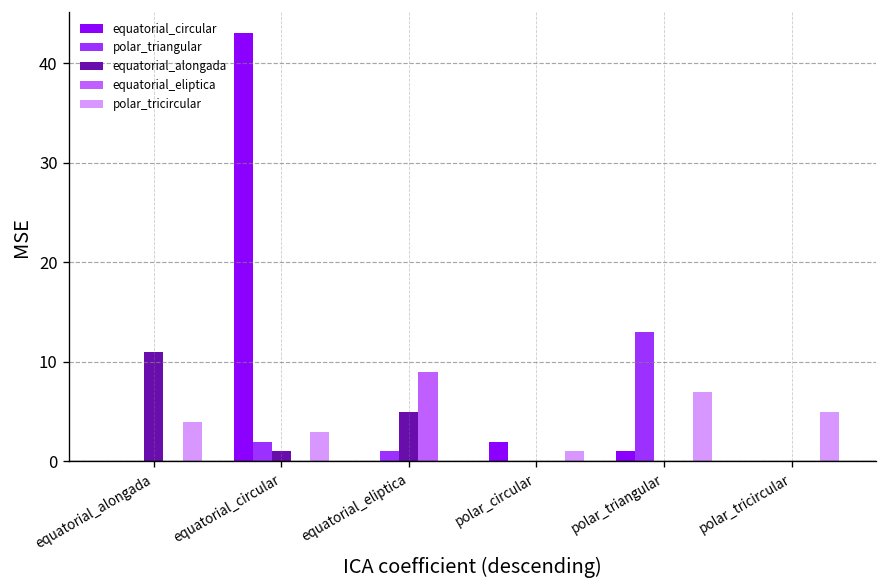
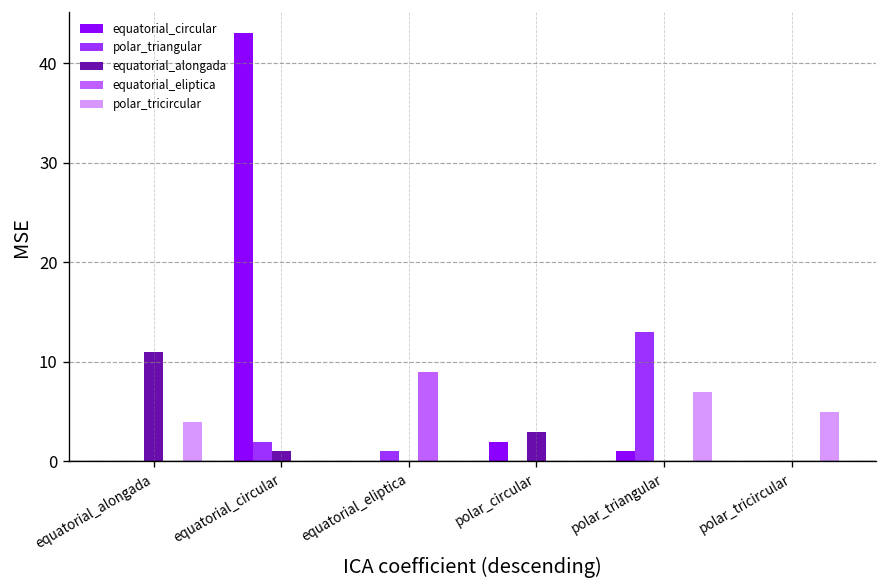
polar_tricircular, equatorial_circular: 3 -> 0
equatorial_alongada, equatorial_eliptica: 5 -> 0
equatorial_alongada, polar_circular: 0 -> 3
polar_tricircular, polar_circular: 1 -> 0
